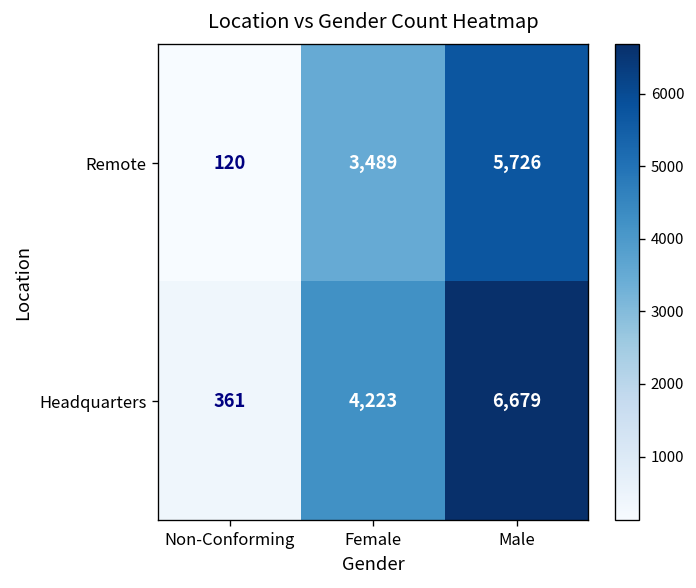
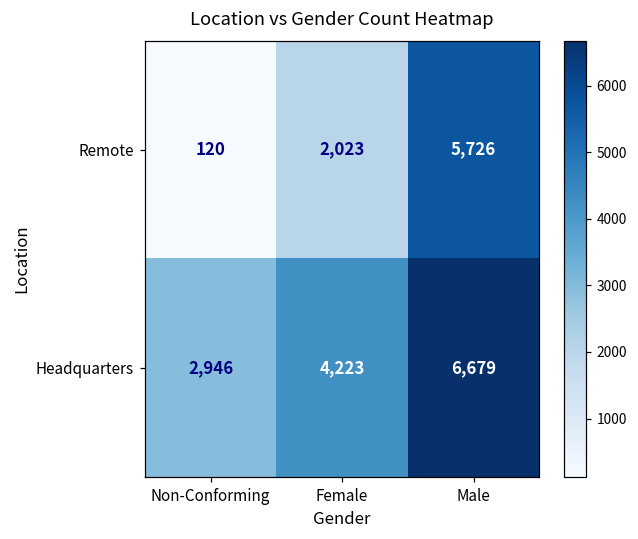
Remote, Female: 3,489 -> 2,023
Headquarters, Non-Conforming: 361 -> 2,946
